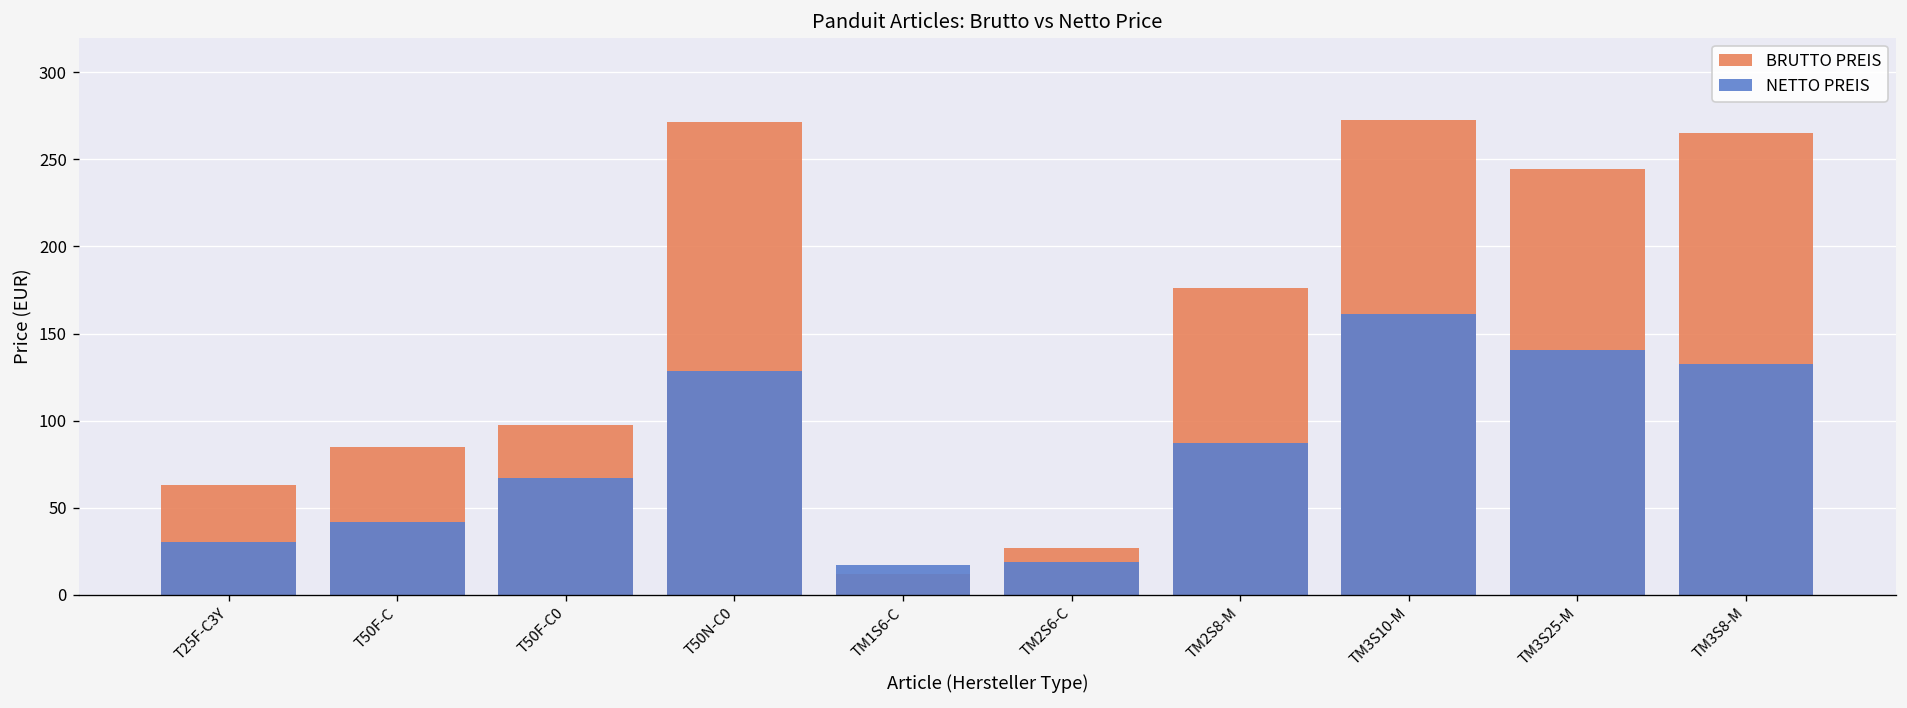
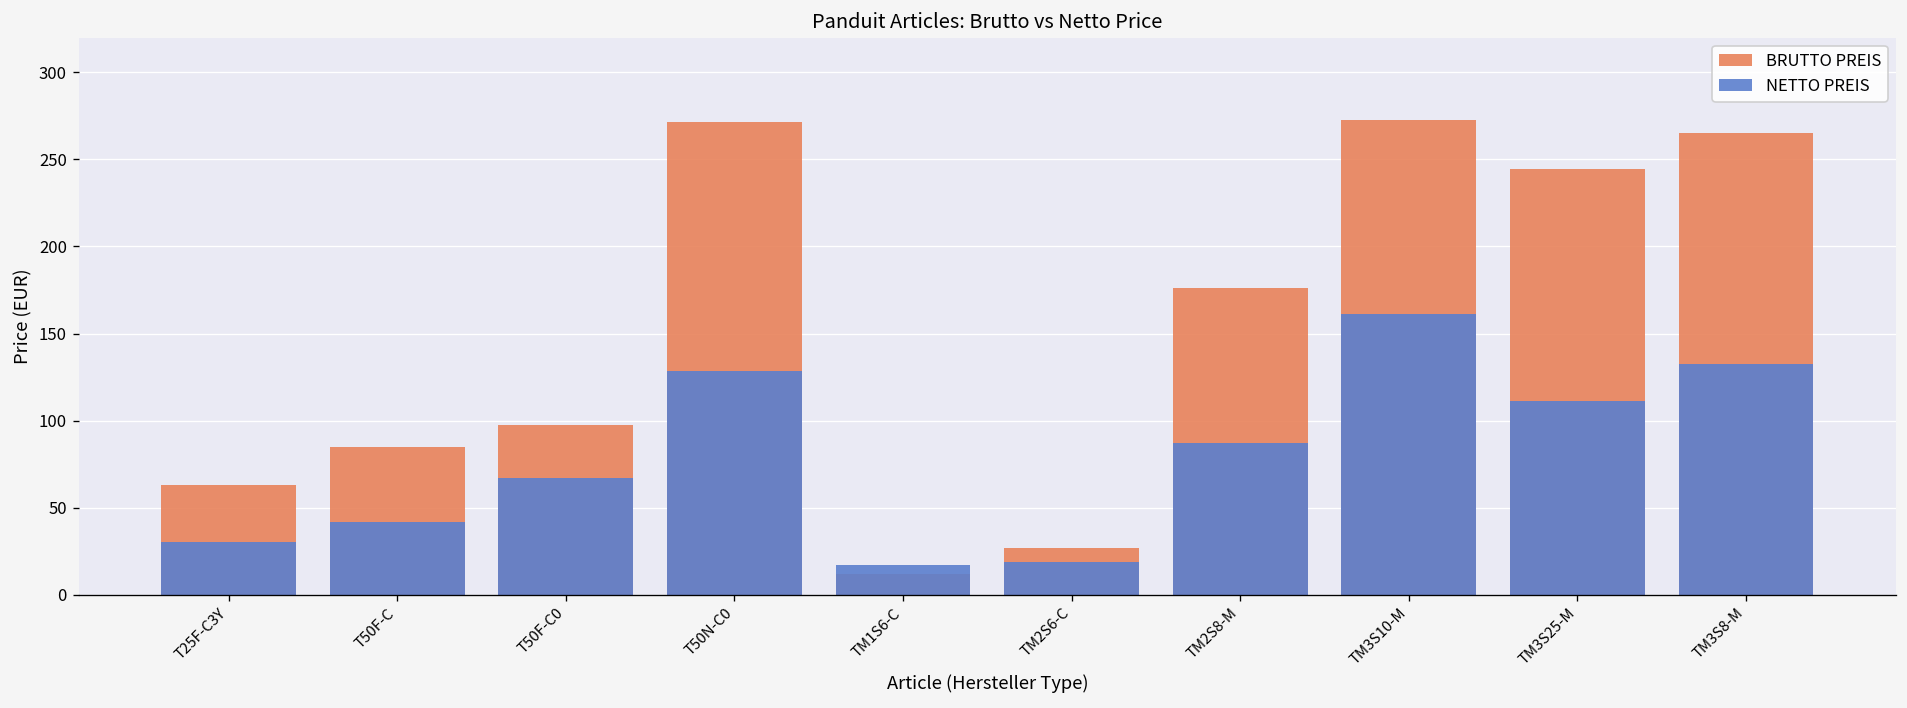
NETTO PREIS, TM3S25-M: 141 -> 111
